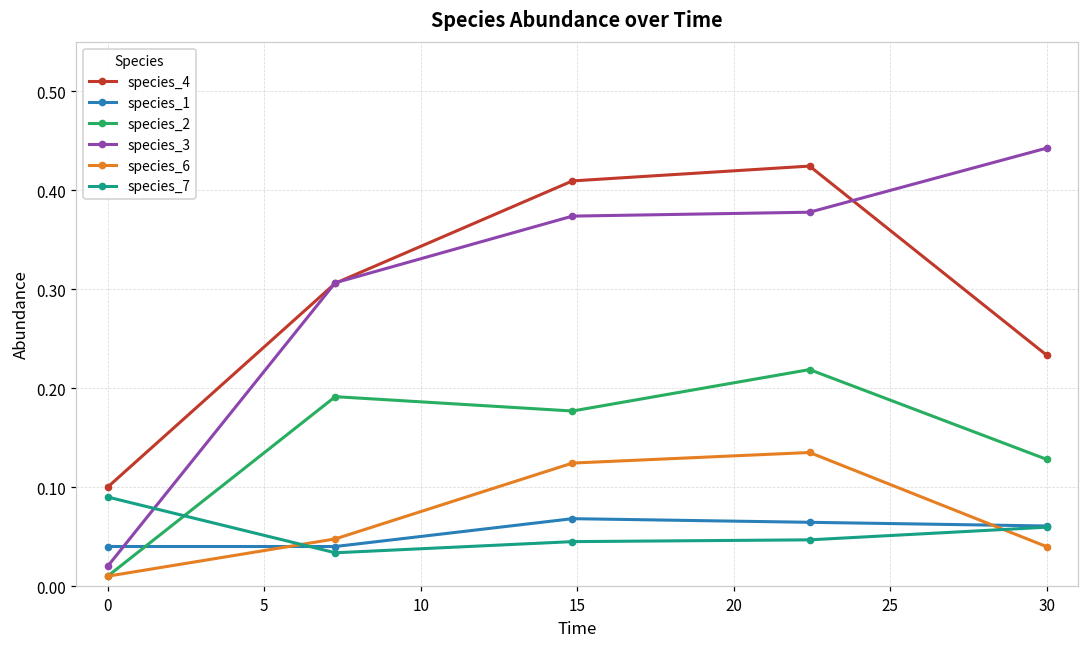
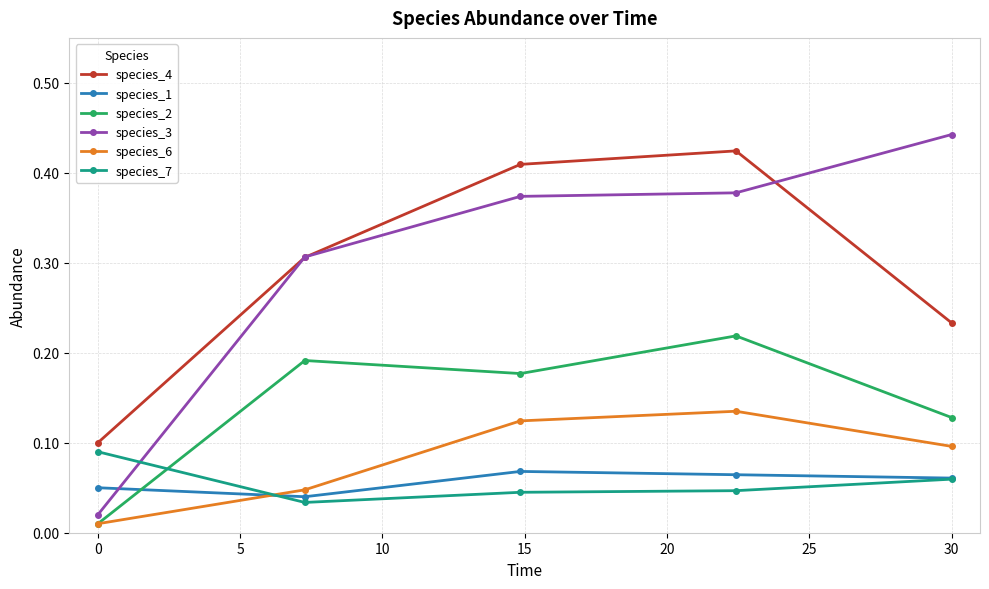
species_1, 0: 0.04 -> 0.05
species_6, 30: 0.04 -> 0.10
